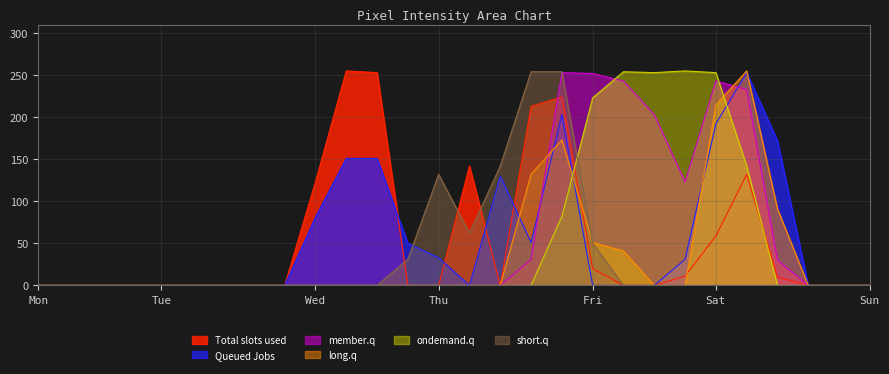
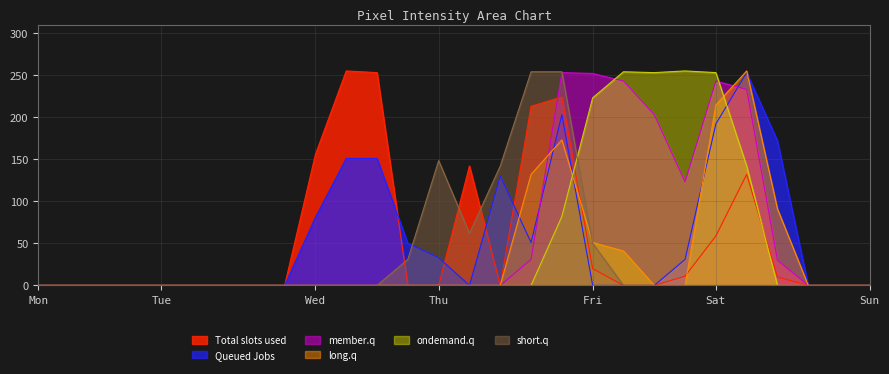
Total slots used, Wed: 120 -> 160
short.q, Thu: 130 -> 150
